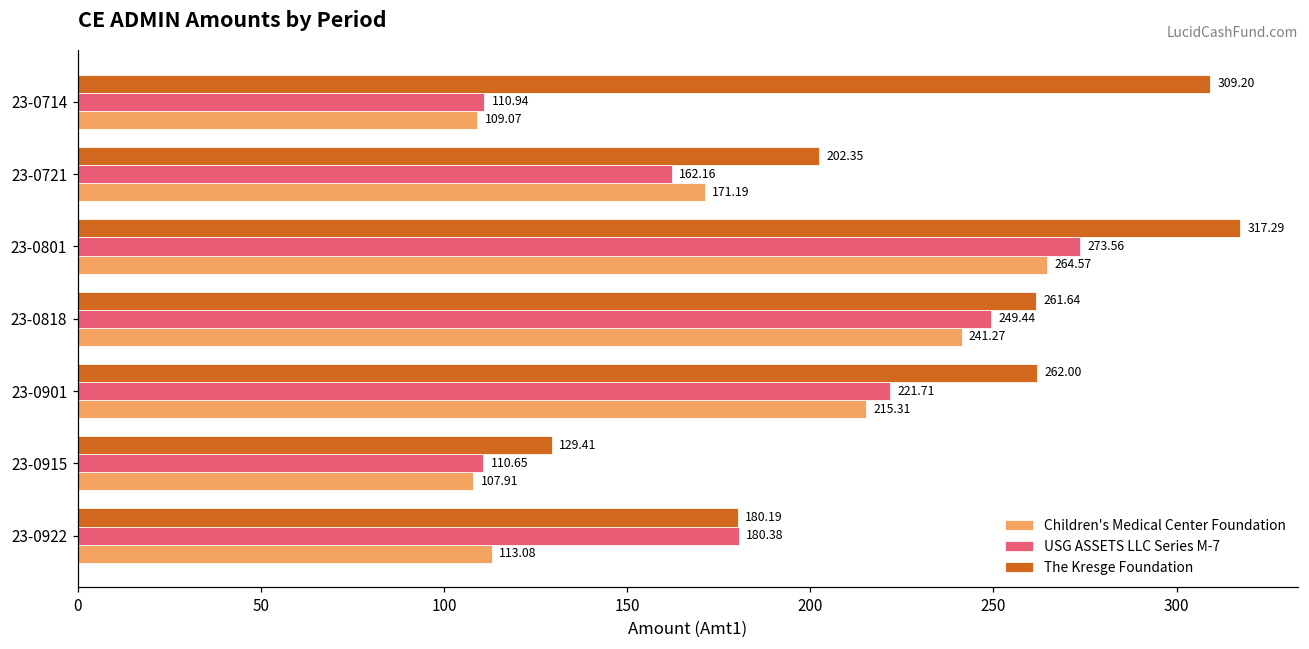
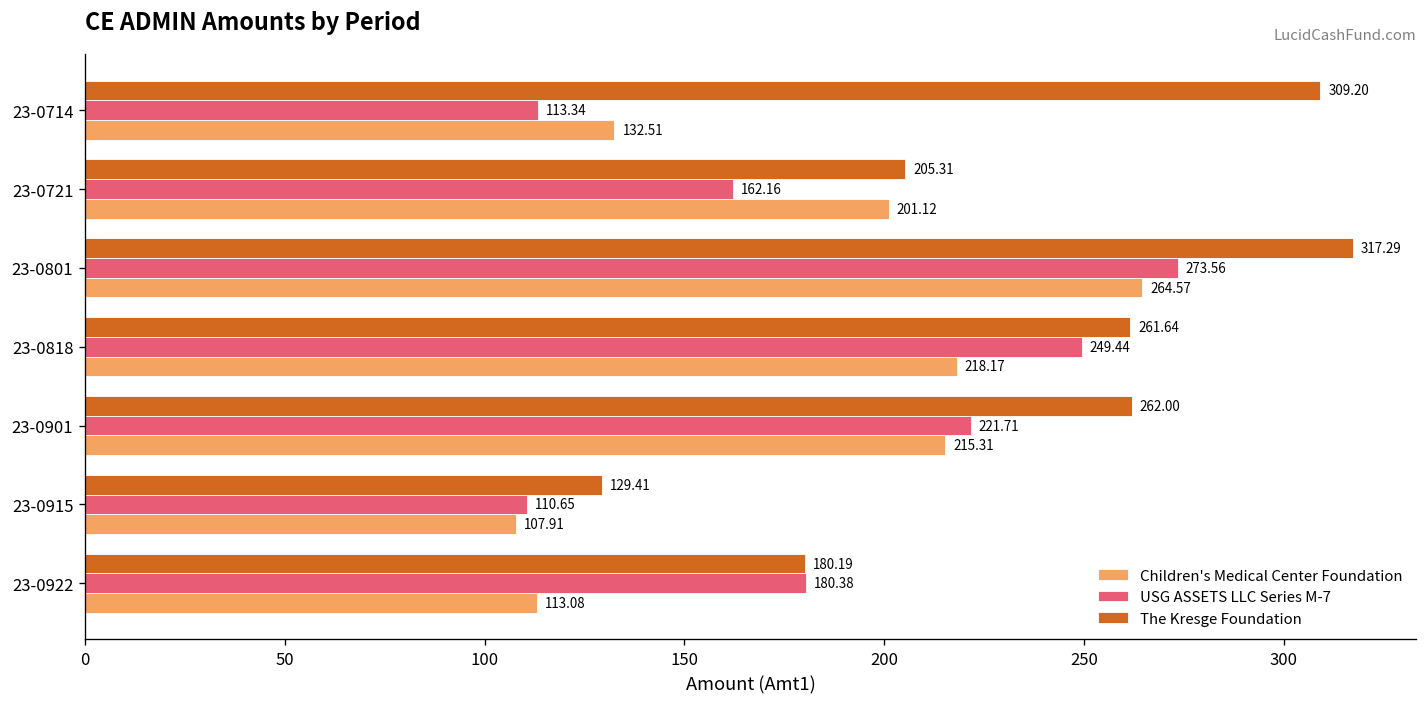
USG ASSETS LLC Series M-7, 23-0714: 110.94 -> 113.34
Children's Medical Center Foundation, 23-0714: 109.07 -> 132.51
The Kresge Foundation, 23-0721: 202.35 -> 205.31
Children's Medical Center Foundation, 23-0721: 171.19 -> 201.12
Children's Medical Center Foundation, 23-0818: 241.27 -> 218.17
